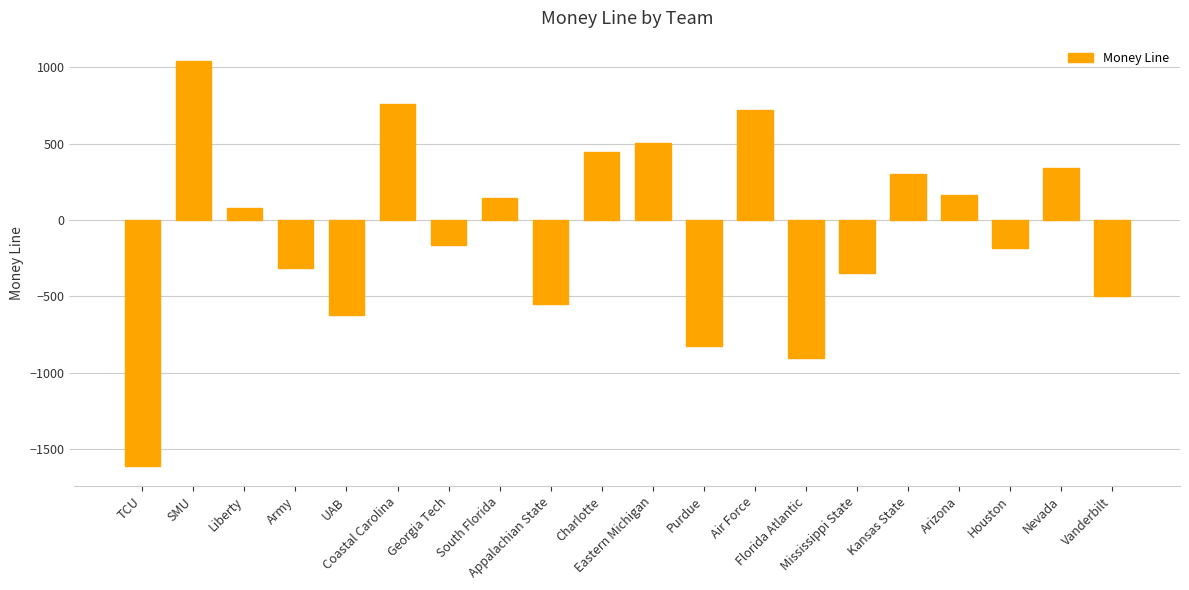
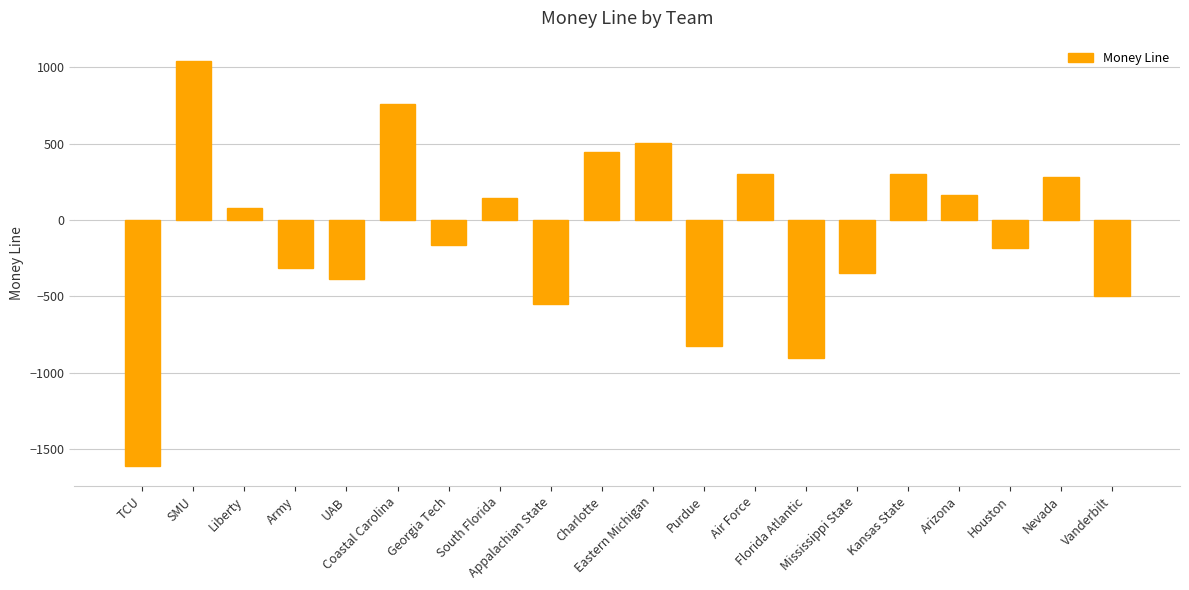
UAB: -620 -> -390
Air Force: 720 -> 300
Nevada: 340 -> 280
